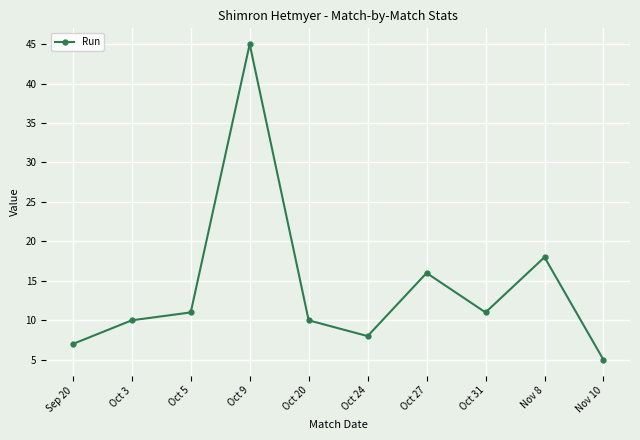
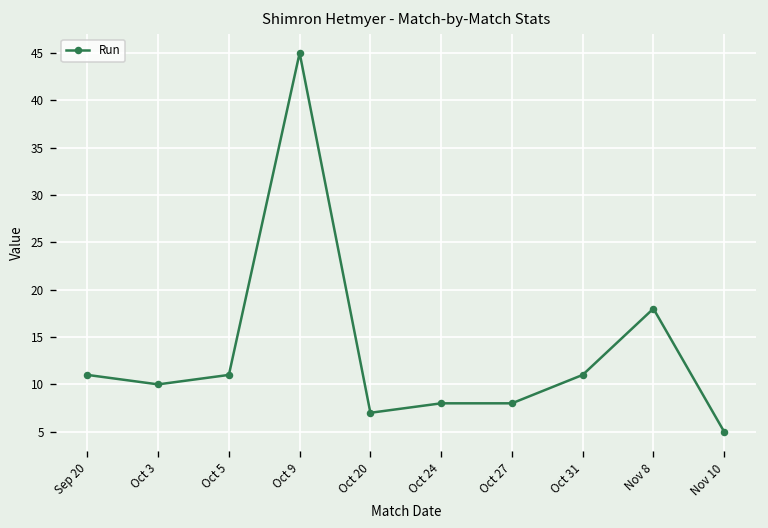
Sep 20: 7 -> 11
Oct 20: 10 -> 7
Oct 27: 16 -> 8
